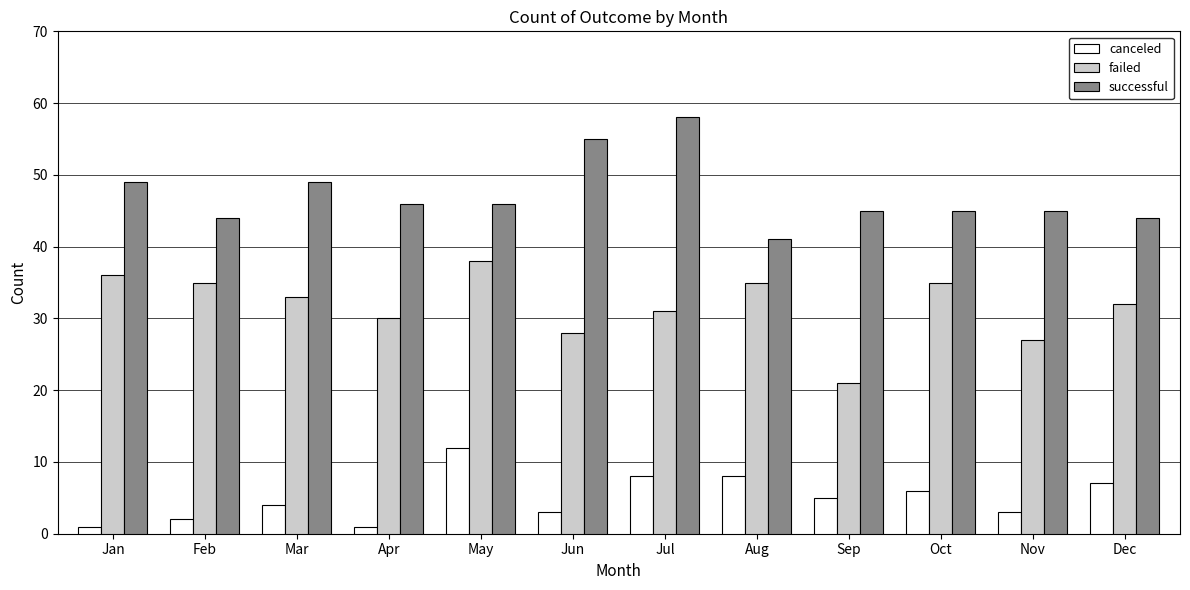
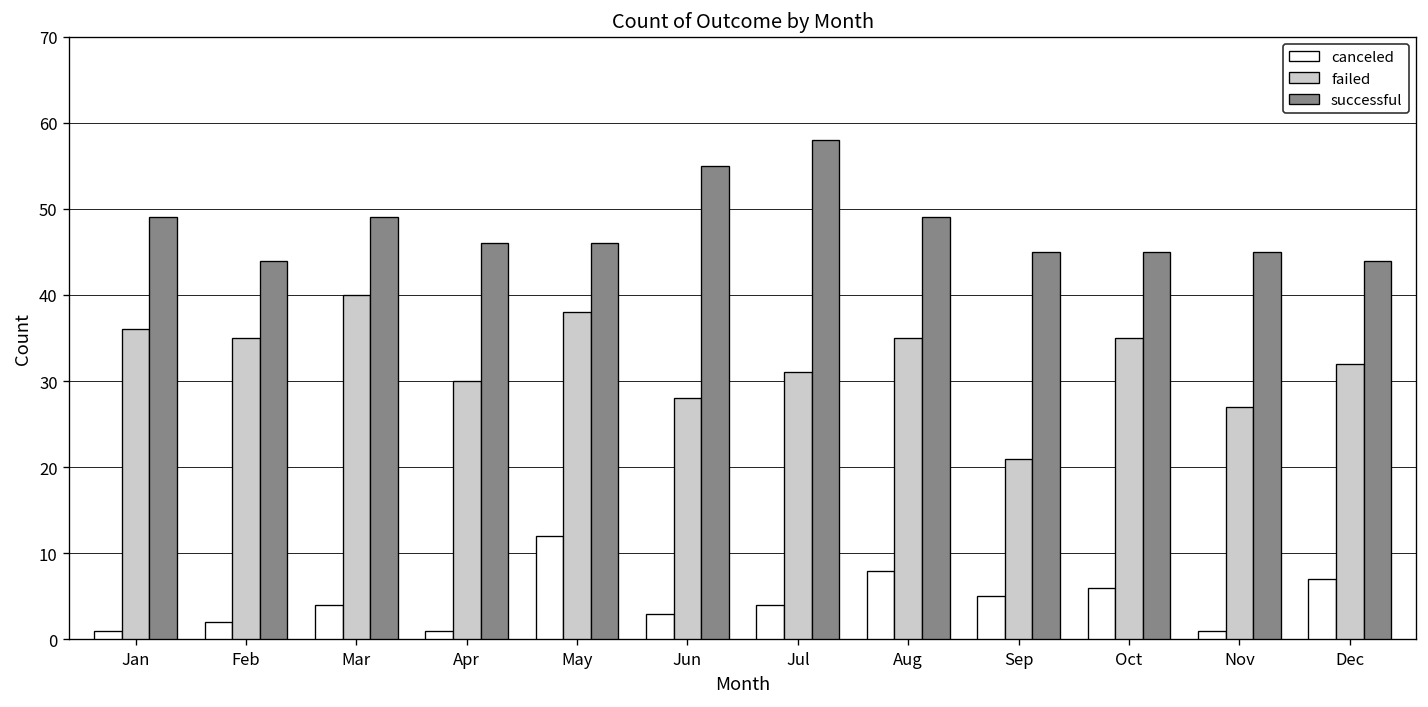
failed, Mar: 33 -> 40
canceled, Jul: 8 -> 4
successful, Aug: 41 -> 49
canceled, Nov: 3 -> 1
